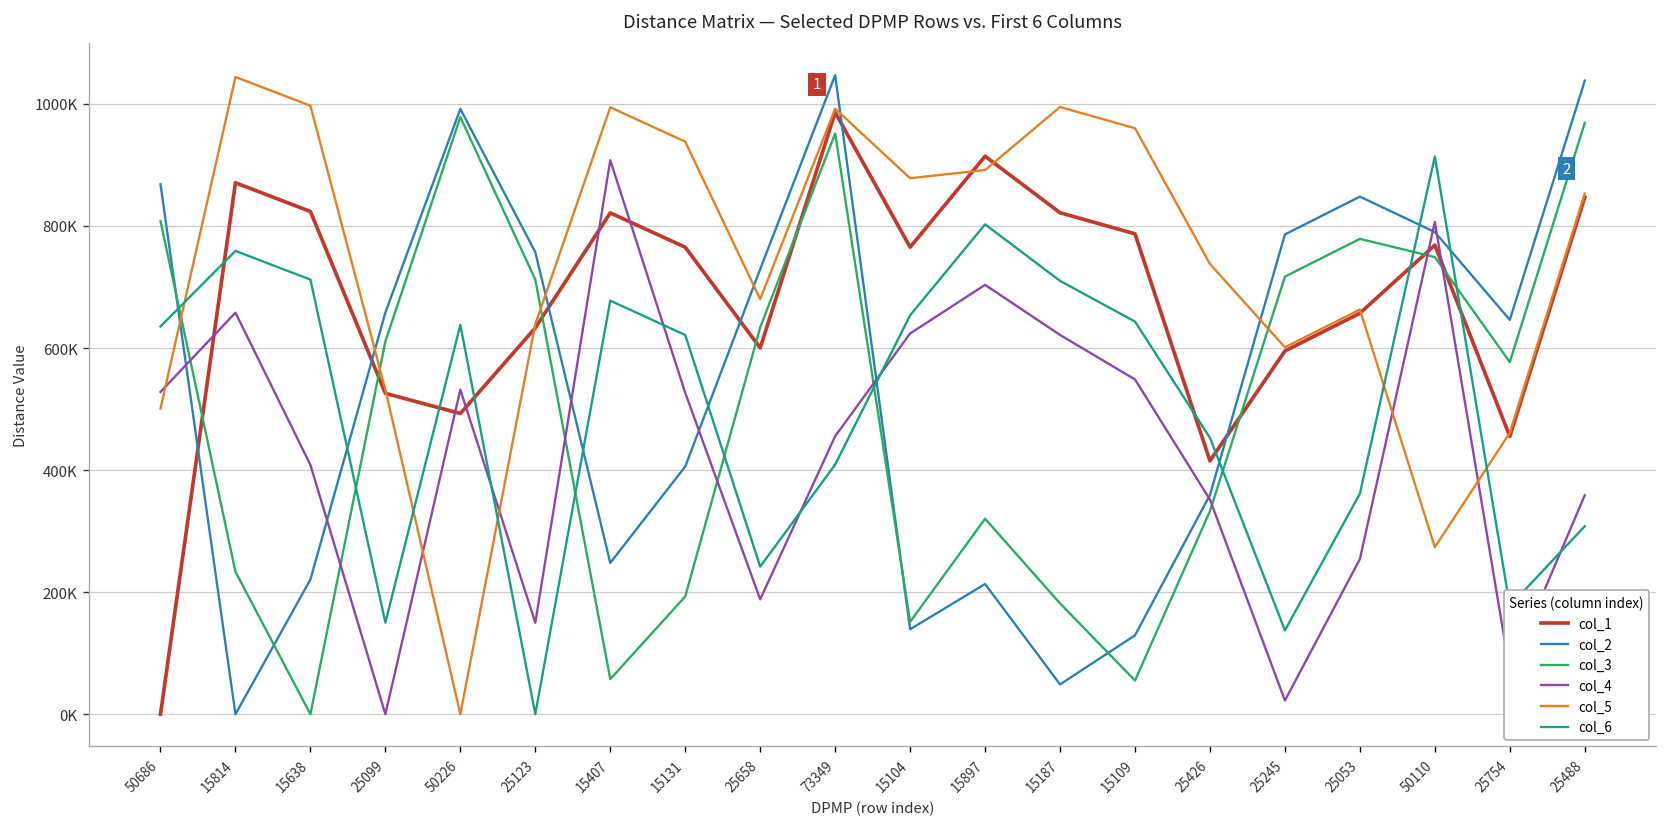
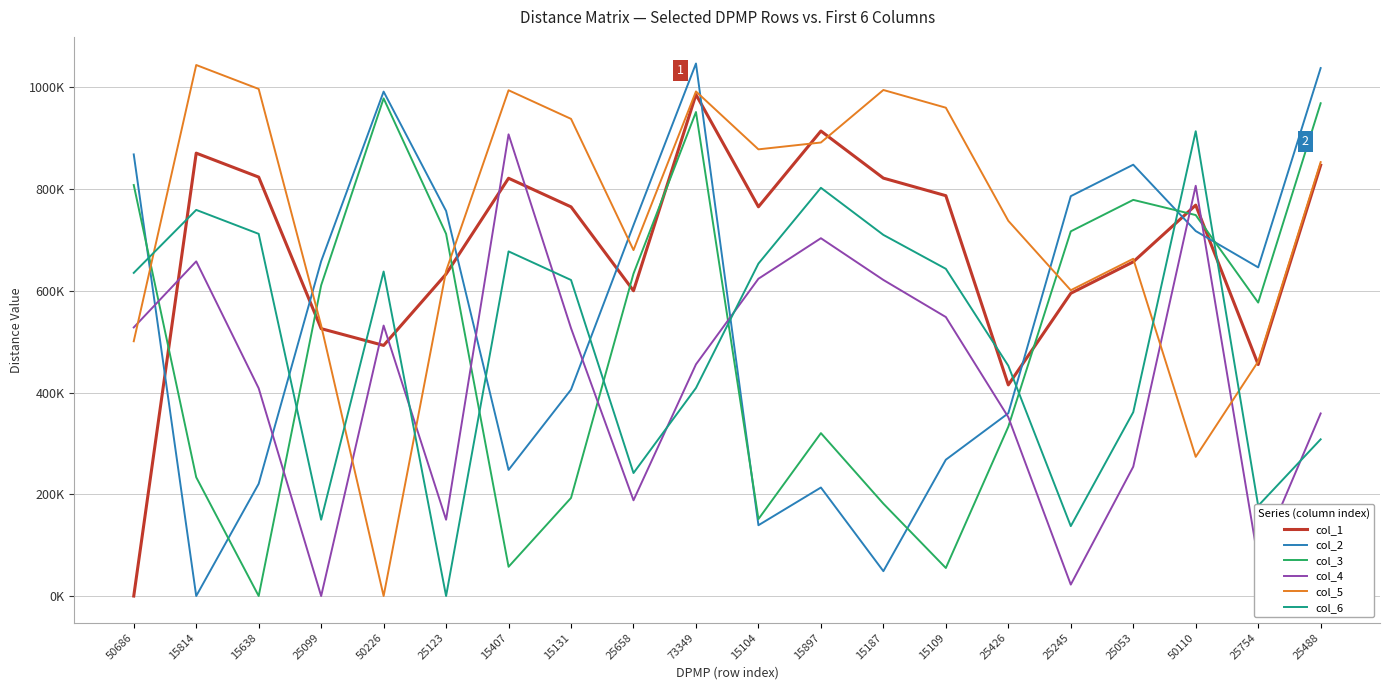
col_2, 15109: 130000 -> 270000
col_2, 50110: 790000 -> 720000
